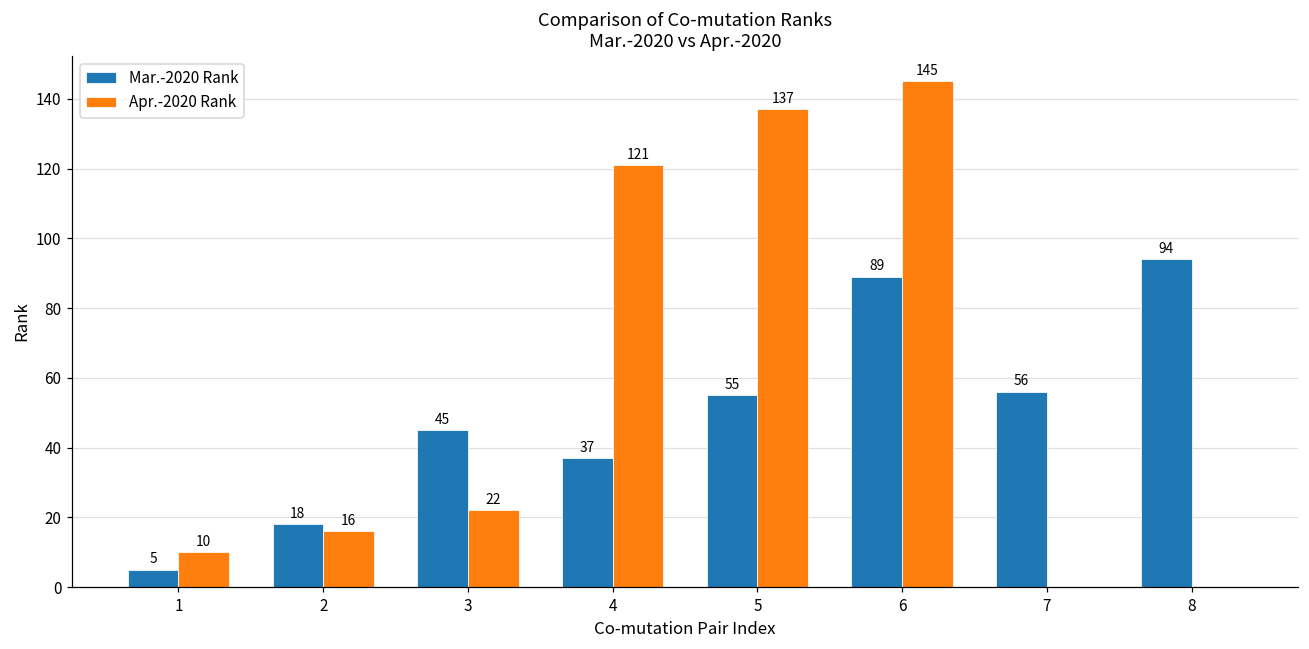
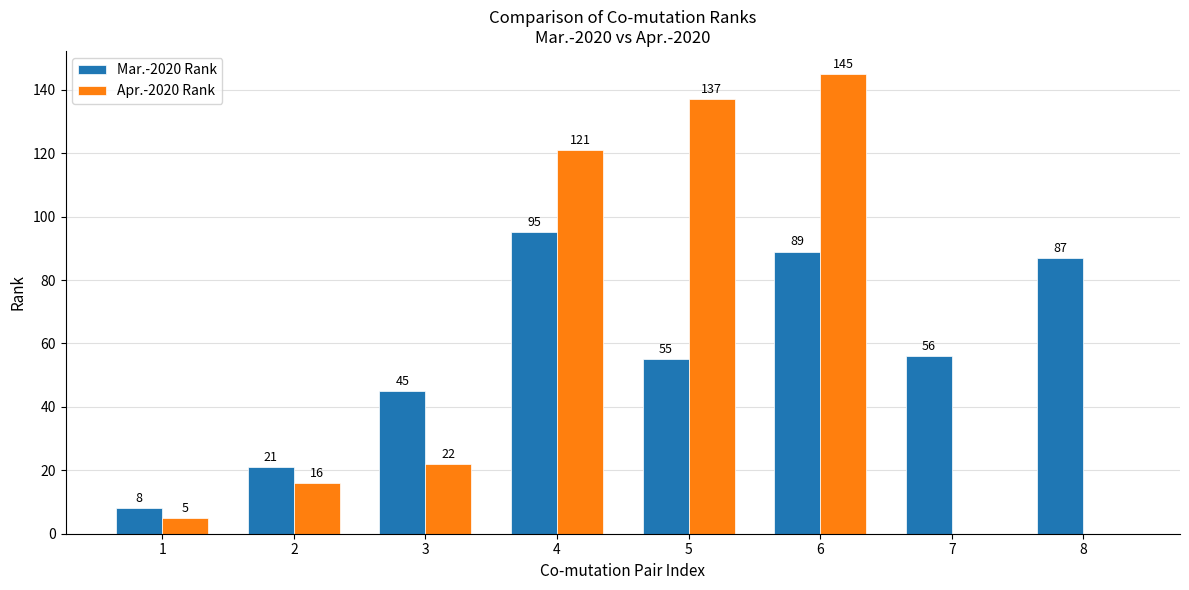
Mar.-2020 Rank, 1: 5 -> 8
Apr.-2020 Rank, 1: 10 -> 5
Mar.-2020 Rank, 2: 18 -> 21
Mar.-2020 Rank, 4: 37 -> 95
Mar.-2020 Rank, 8: 94 -> 87
